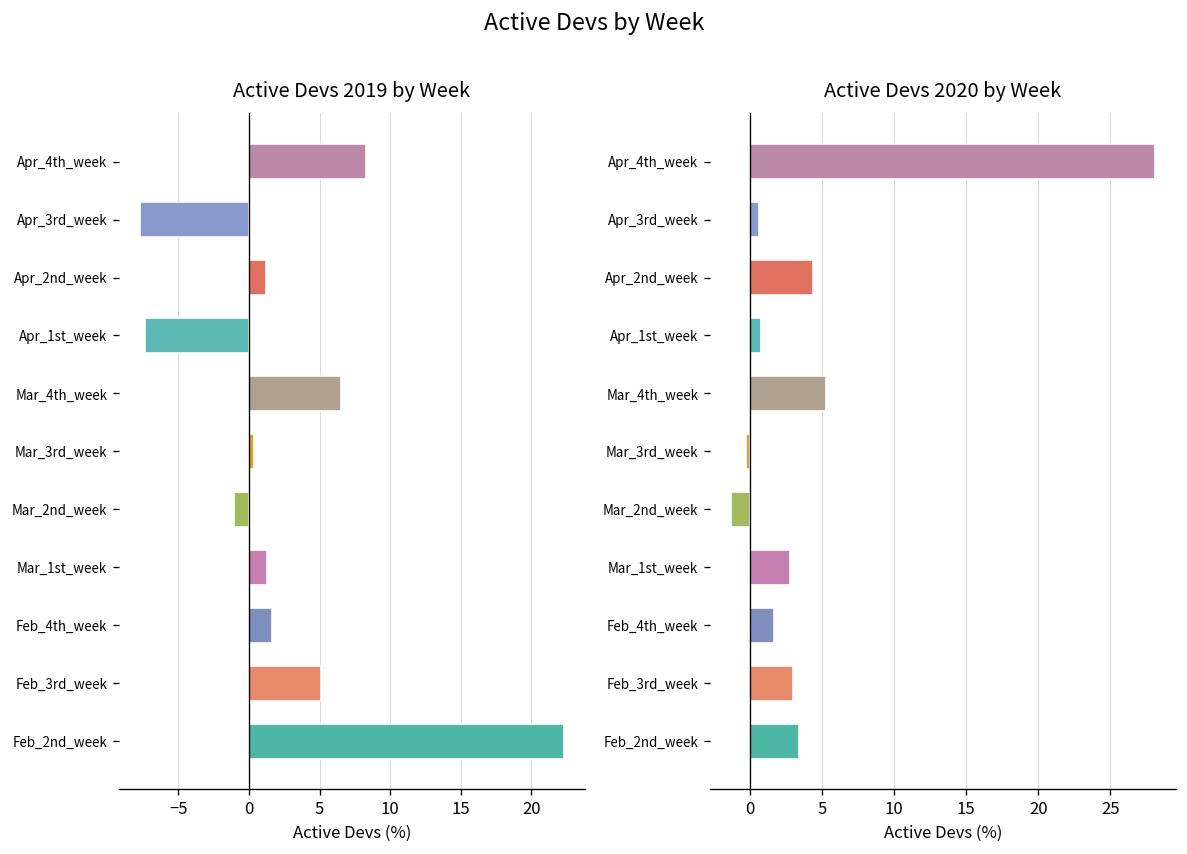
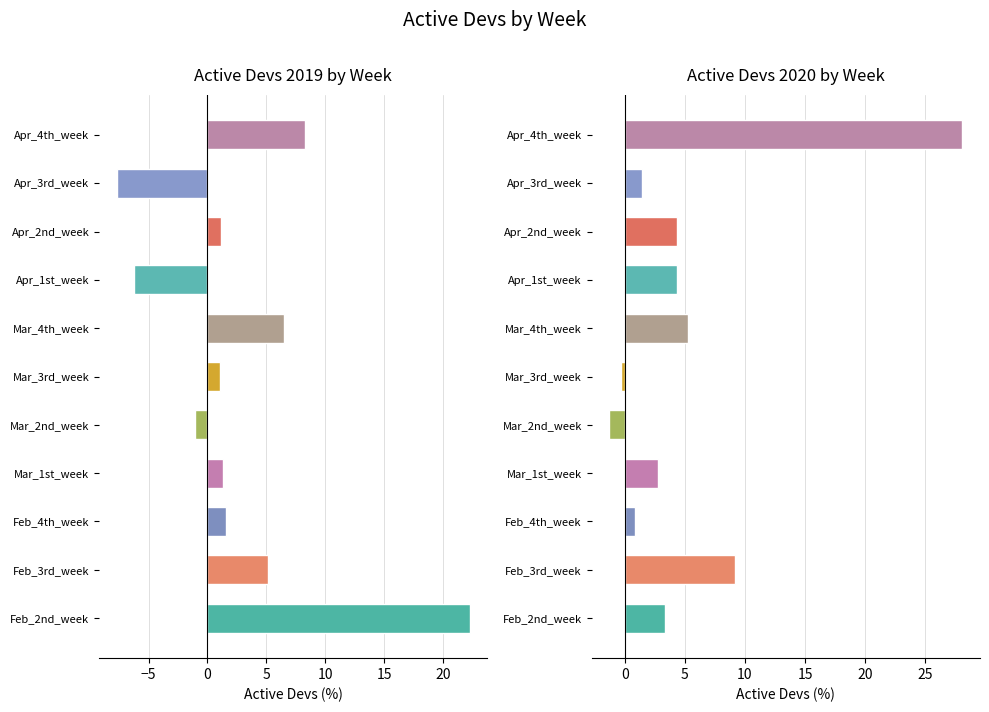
Active Devs 2019 by Week, Apr_1st_week: -7.4 -> -6.2
Active Devs 2019 by Week, Mar_3rd_week: 0.4 -> 1.1
Active Devs 2020 by Week, Apr_3rd_week: 0.6 -> 1.4
Active Devs 2020 by Week, Apr_1st_week: 0.8 -> 4.3
Active Devs 2020 by Week, Feb_4th_week: 1.7 -> 0.8
Active Devs 2020 by Week, Feb_3rd_week: 3.0 -> 9.2
